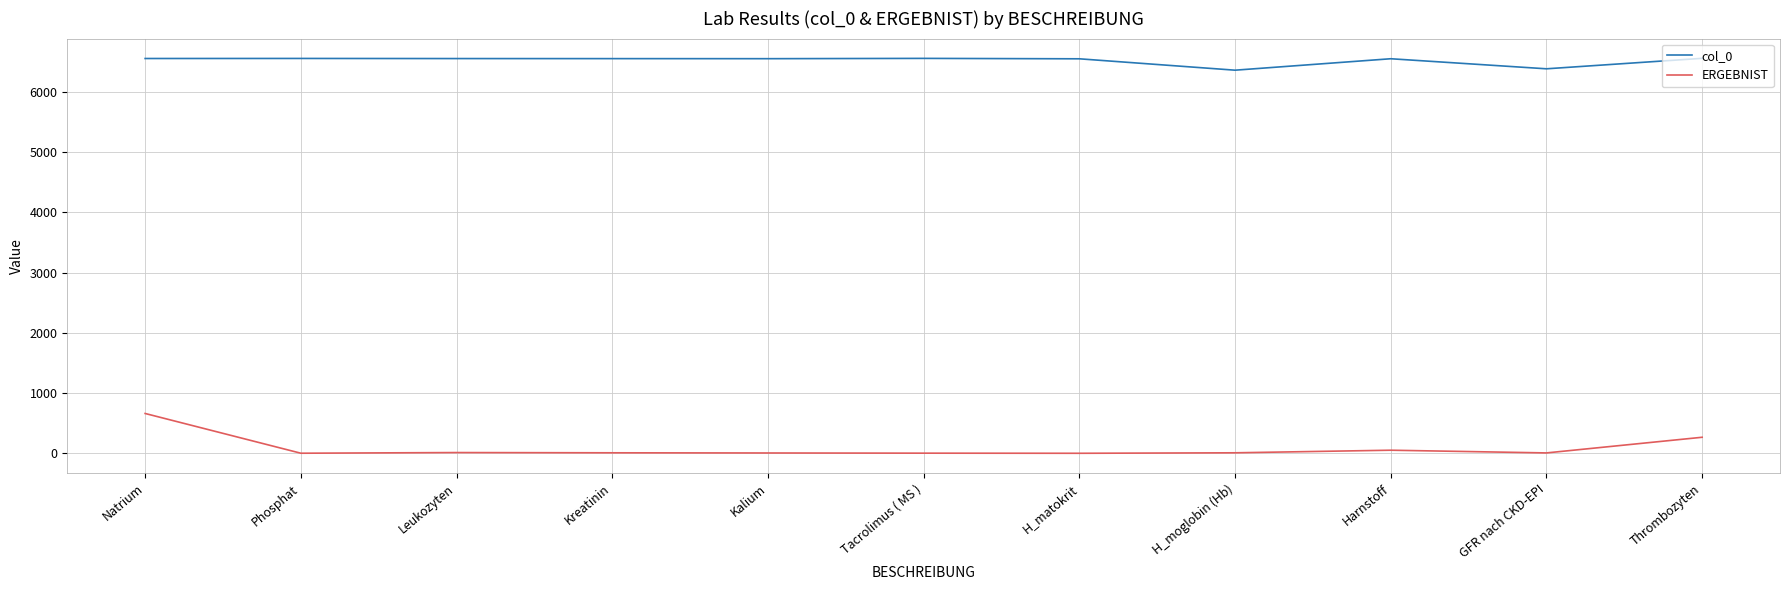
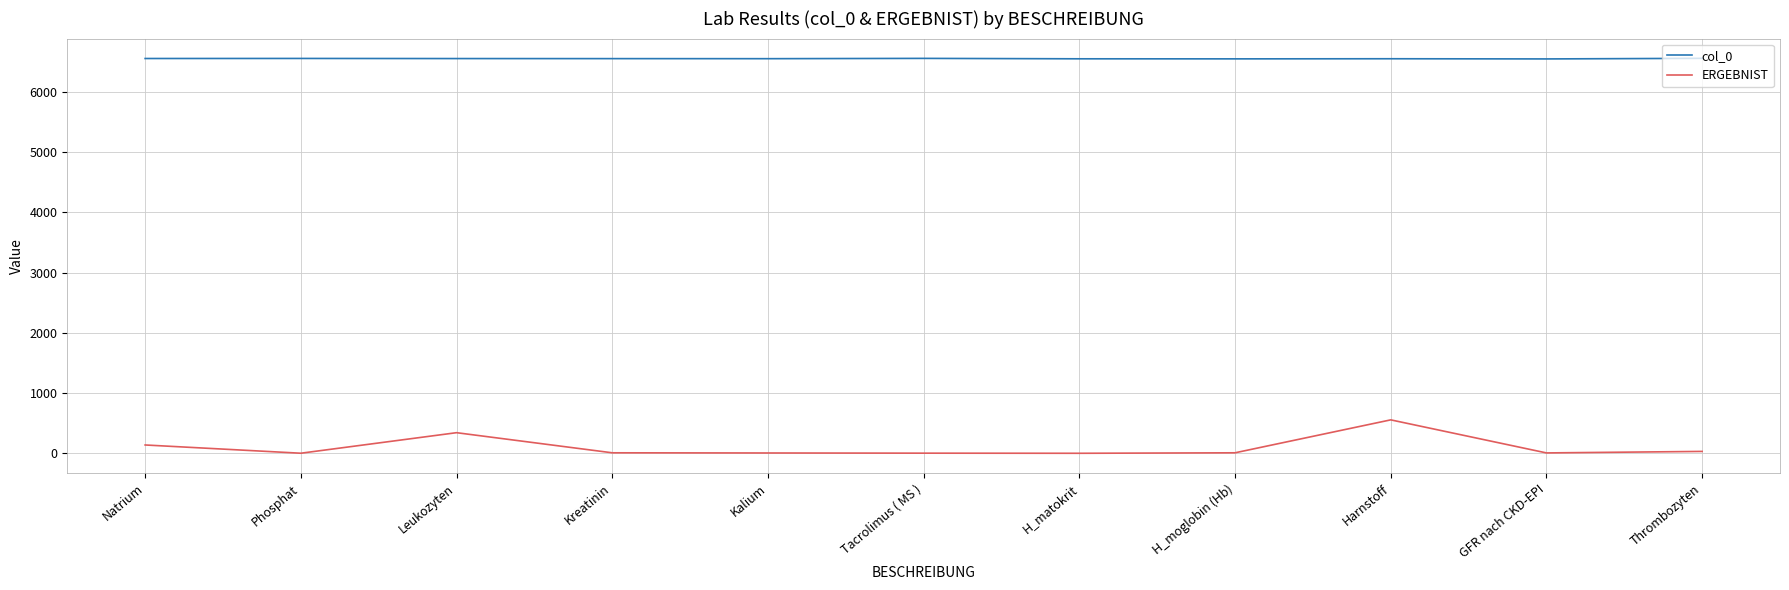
ERGEBNIST, Natrium: 700 -> 100
ERGEBNIST, Leukozyten: 0 -> 300
col_0, H_moglobin (Hb): 6400 -> 6600
ERGEBNIST, Harnstoff: 100 -> 600
col_0, GFR nach CKD-EPI: 6400 -> 6500
ERGEBNIST, Thrombozyten: 300 -> 0
